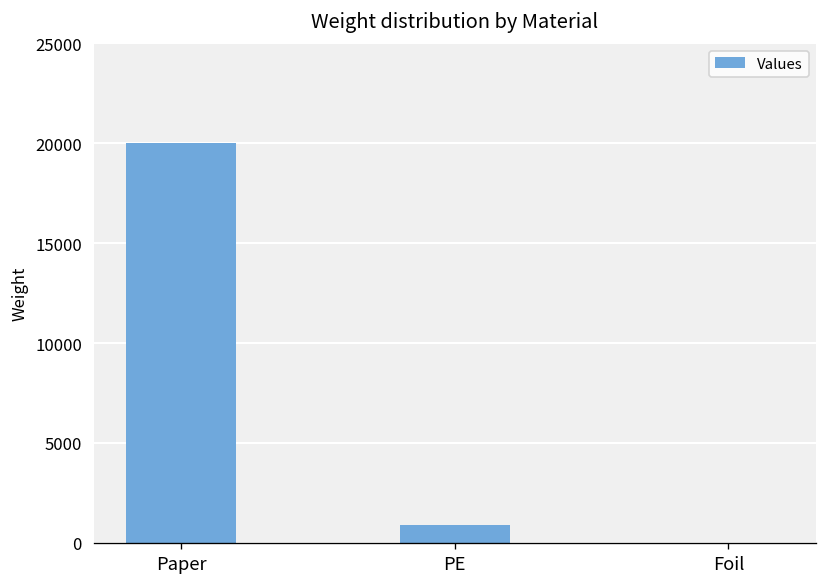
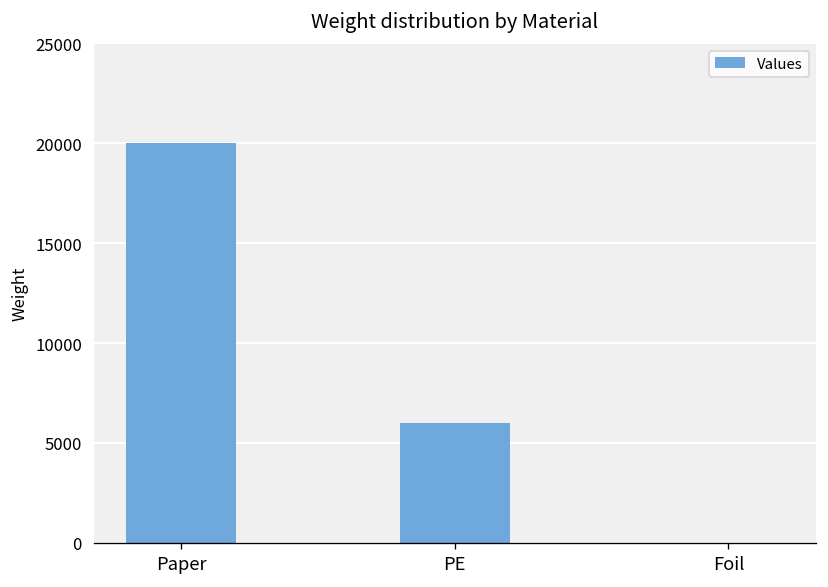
PE: 900 -> 6000
